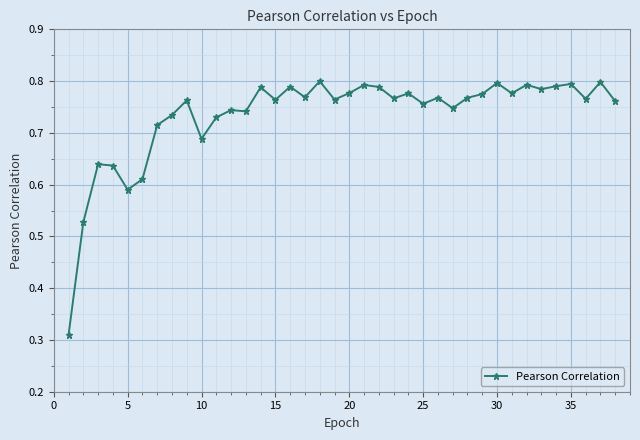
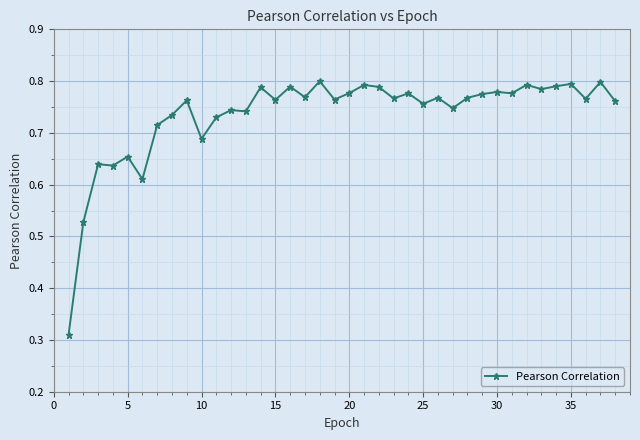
5: 0.59 -> 0.65
30: 0.80 -> 0.78
